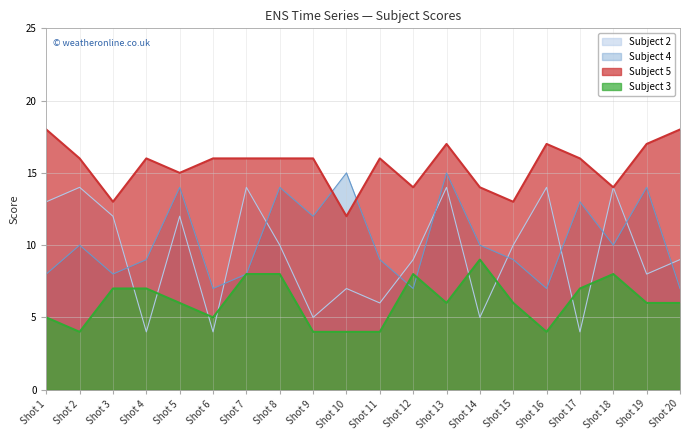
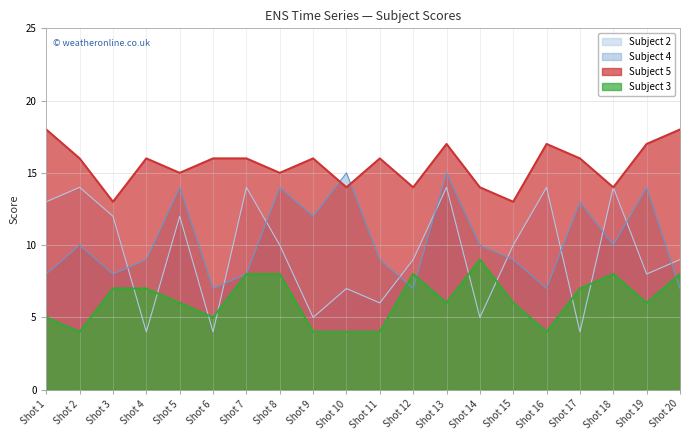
Subject 5, Shot 8: 16 -> 15
Subject 5, Shot 10: 12 -> 14
Subject 3, Shot 20: 6 -> 8
